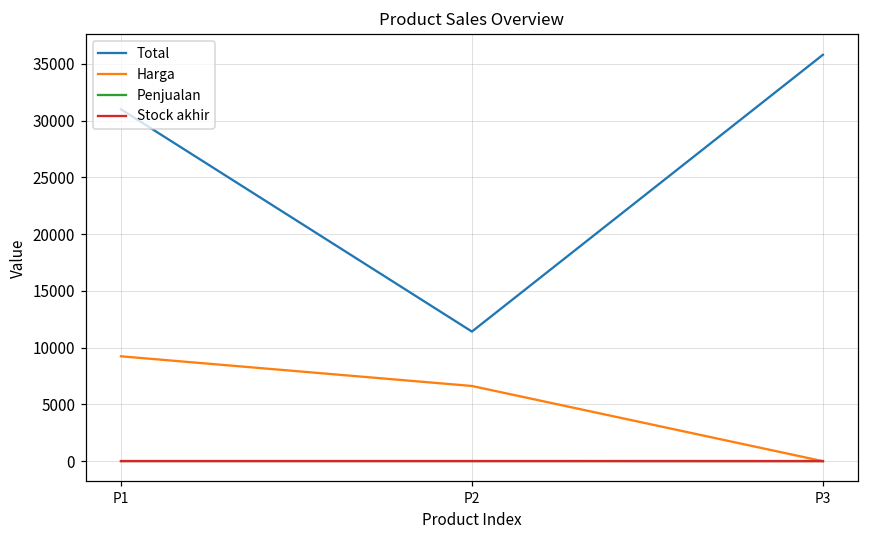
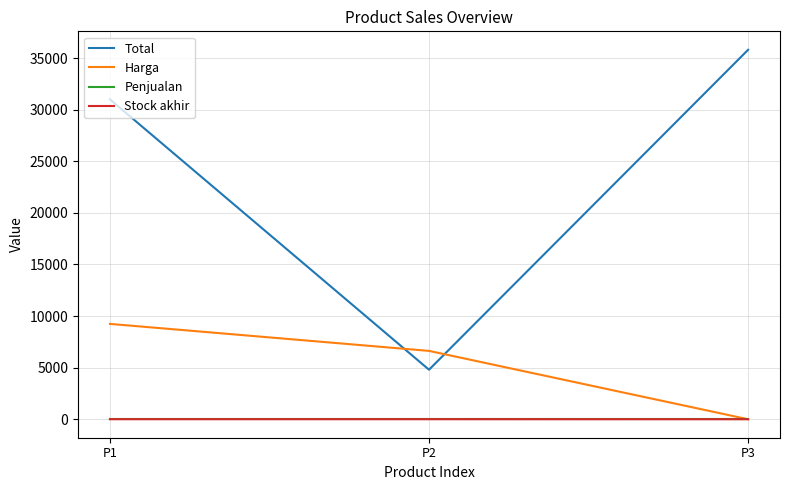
Total, P2: 11400 -> 4800
